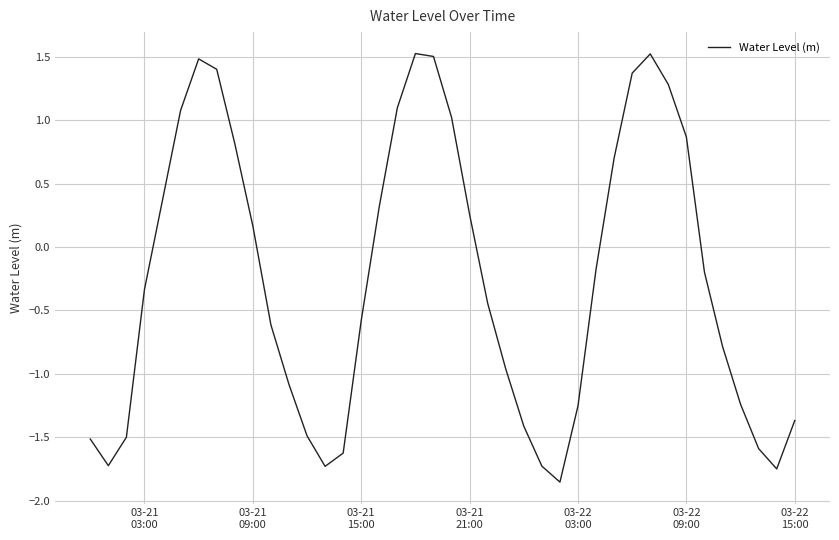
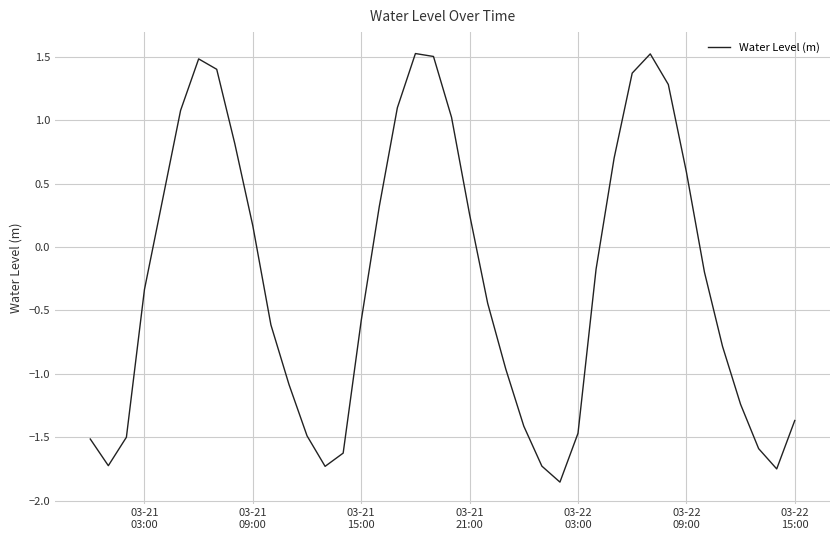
03-22 03:00: -1.25 -> -1.47
03-22 09:00: 0.87 -> 0.59
